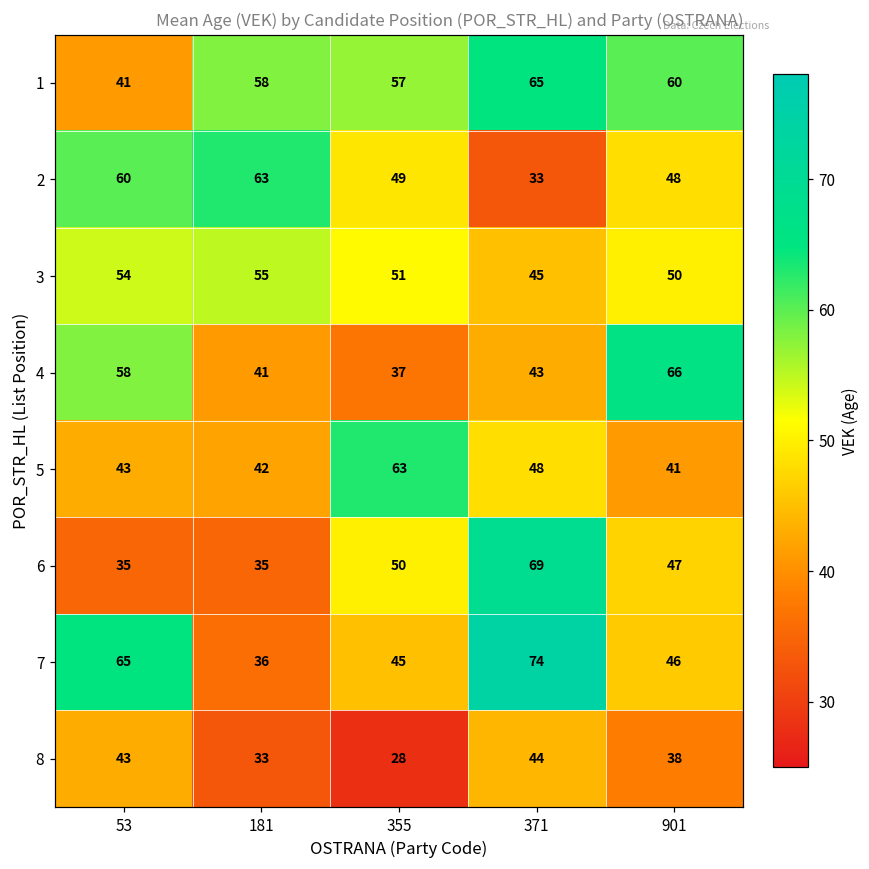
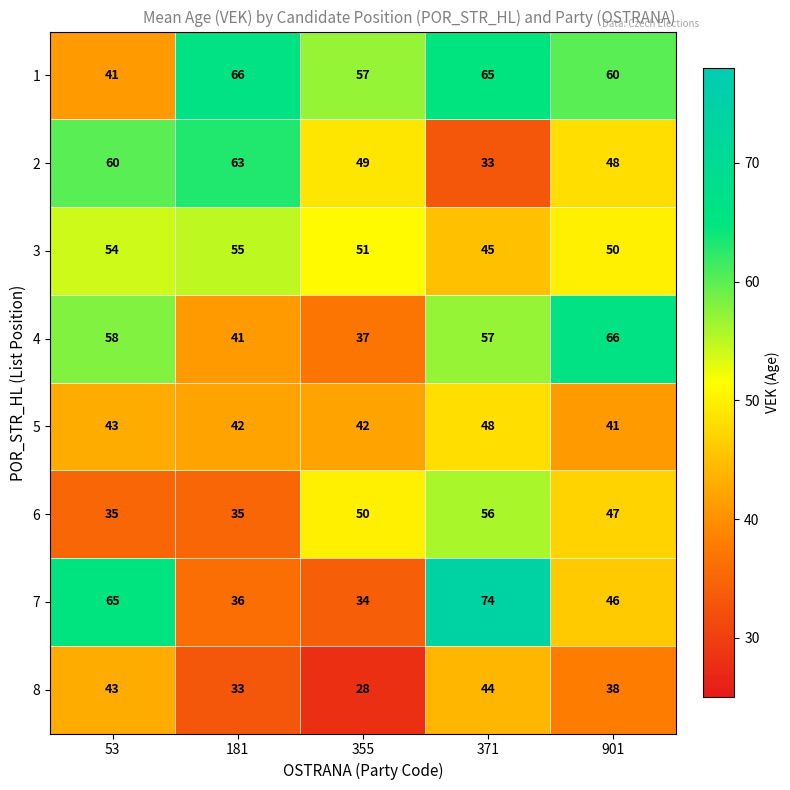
1, 181: 58 -> 66
4, 371: 43 -> 57
5, 355: 63 -> 42
6, 371: 69 -> 56
7, 355: 45 -> 34
